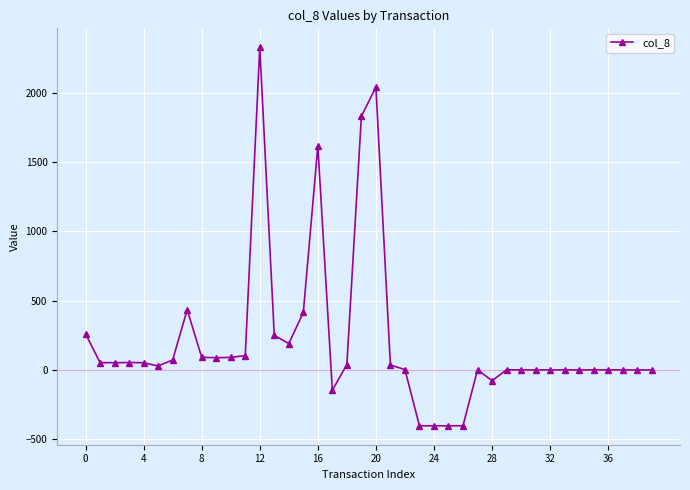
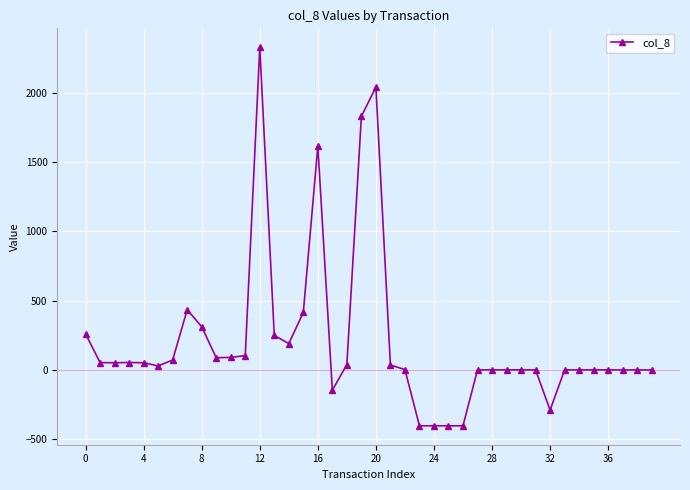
8: 90 -> 310
28: -80 -> 0
32: 0 -> -290
